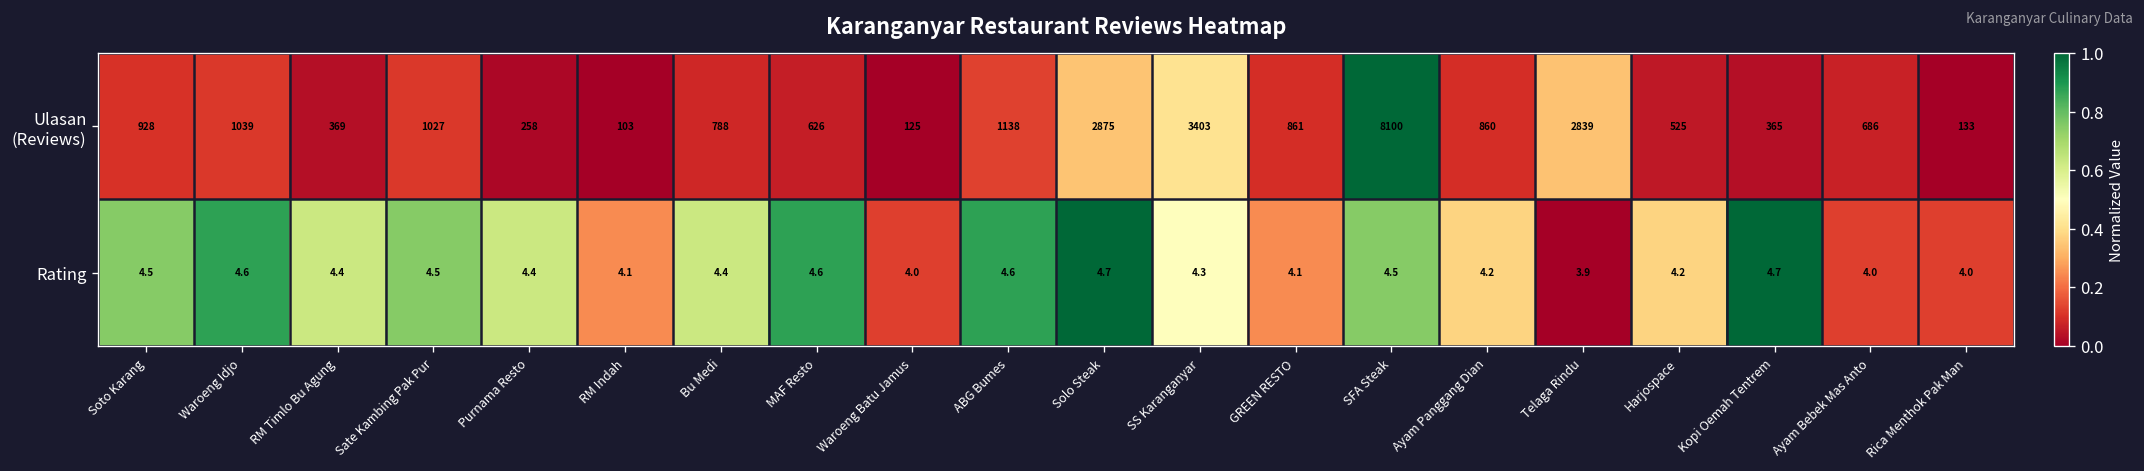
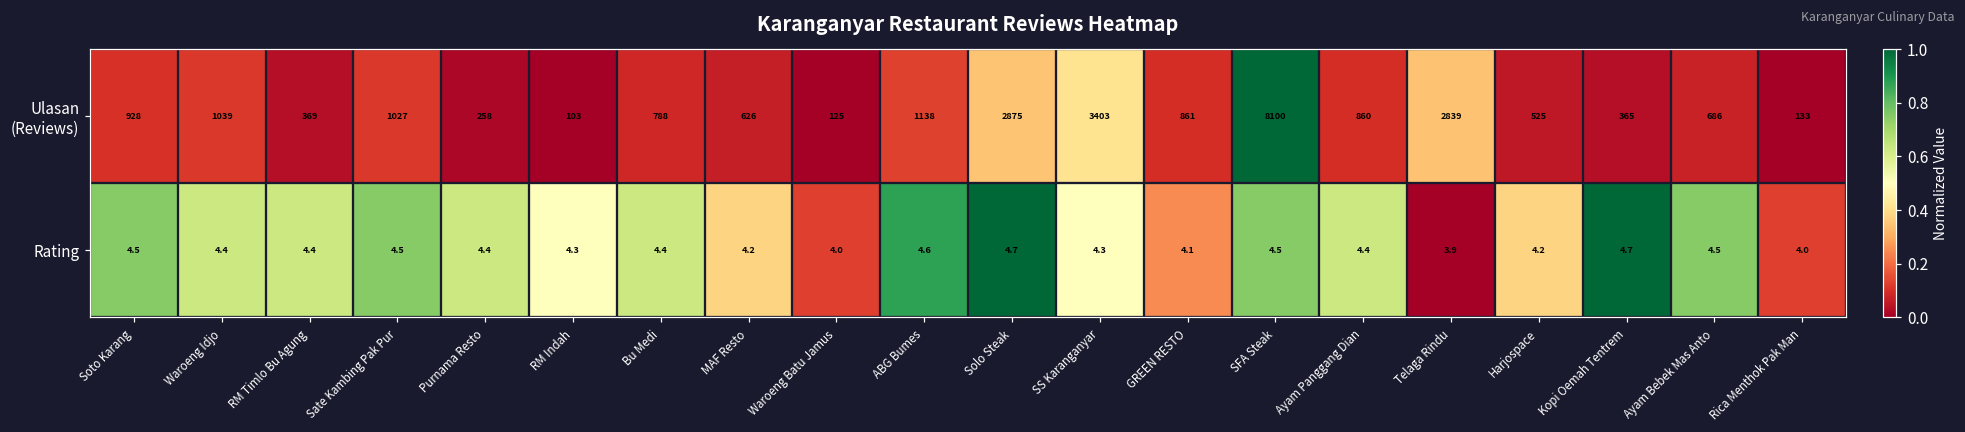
Rating, Waroeng Idjo: 4.6 -> 4.4
Rating, RM Indah: 4.1 -> 4.3
Rating, MAF Resto: 4.6 -> 4.2
Rating, Ayam Panggang Dian: 4.2 -> 4.4
Rating, Ayam Bebek Mas Anto: 4.0 -> 4.5
